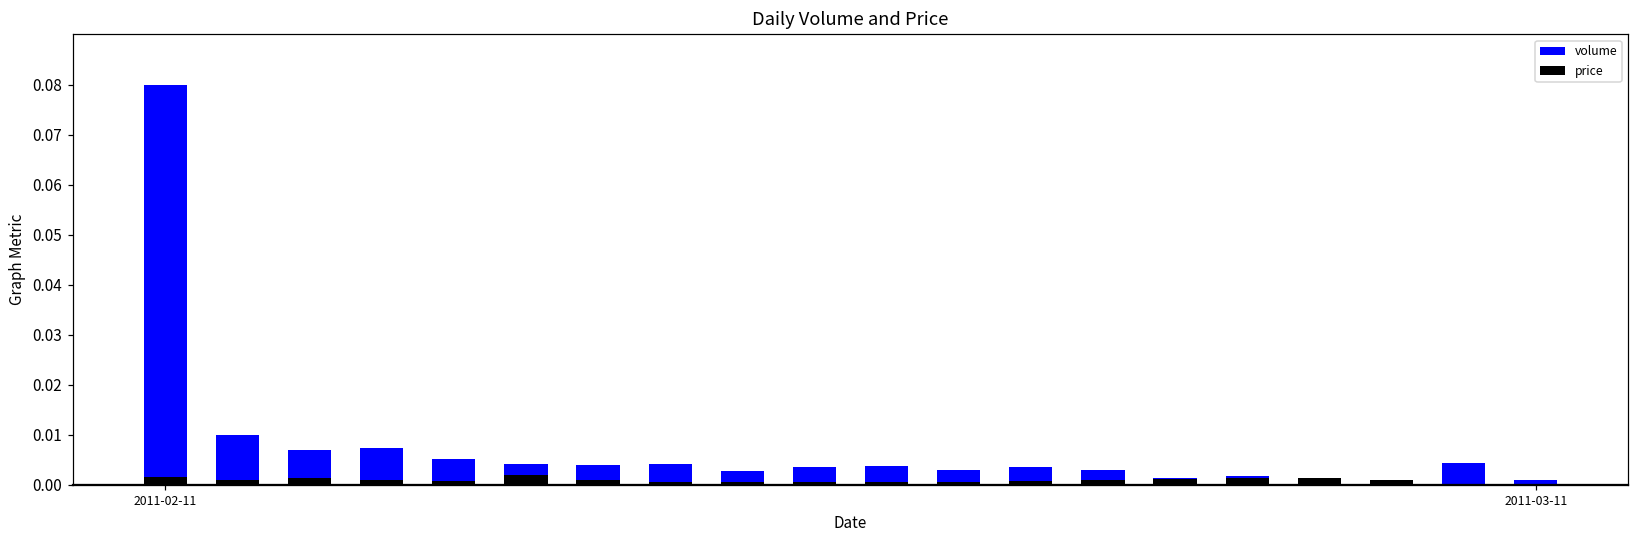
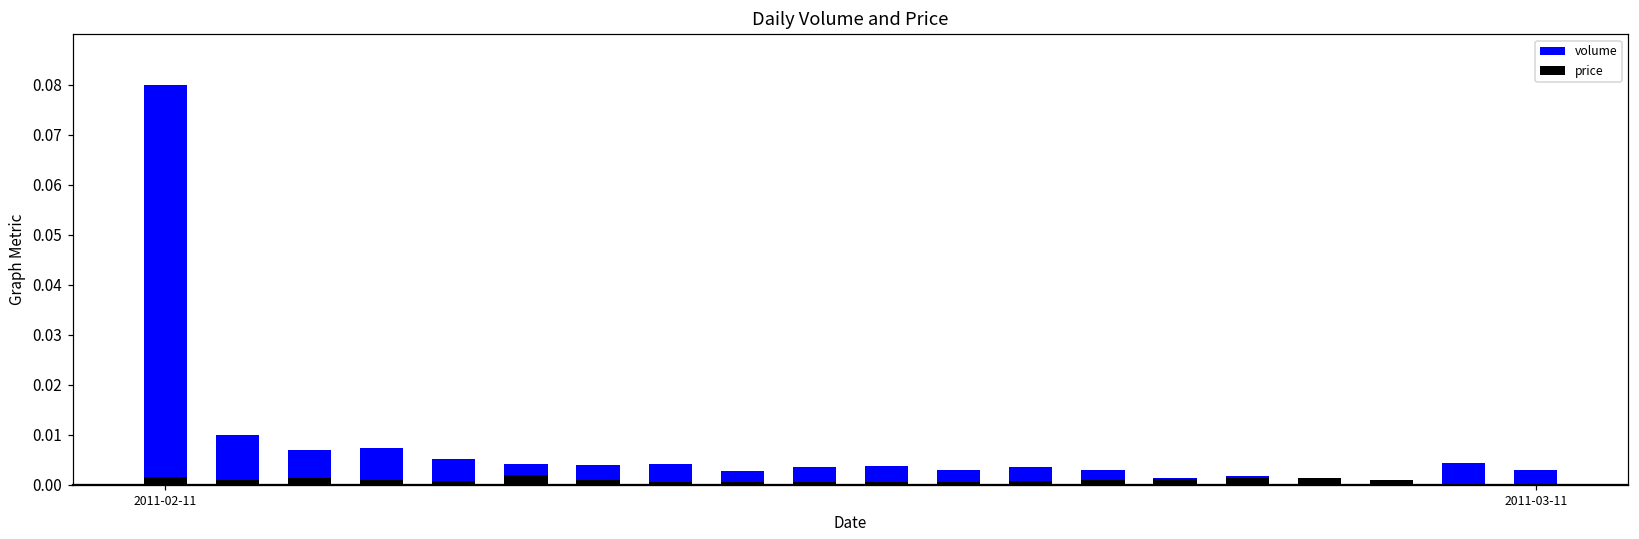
volume, 2011-03-11: 0.001 -> 0.003
